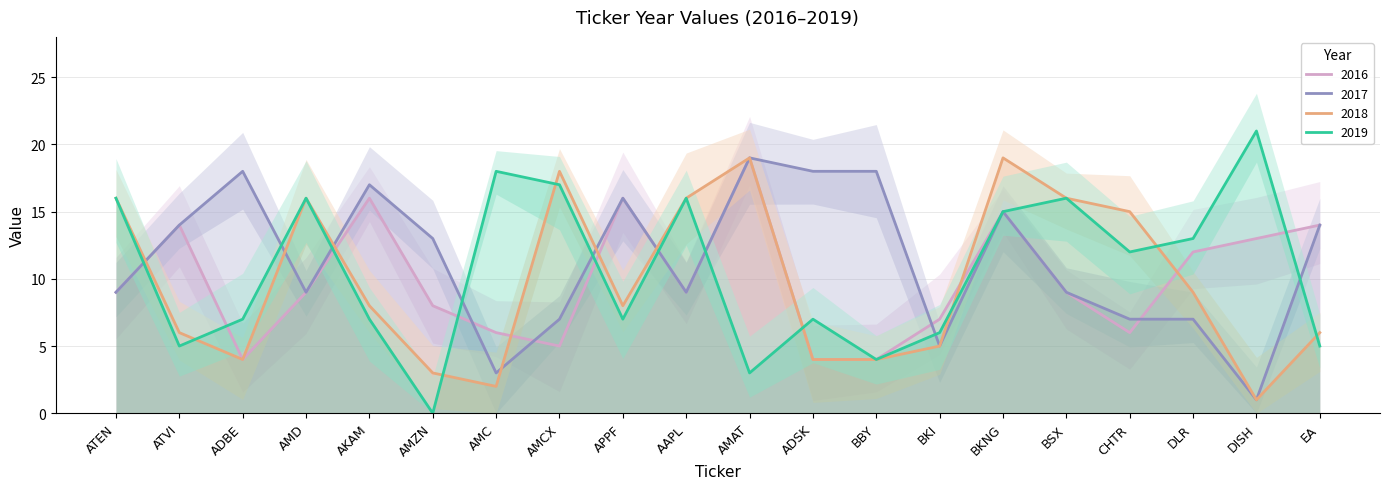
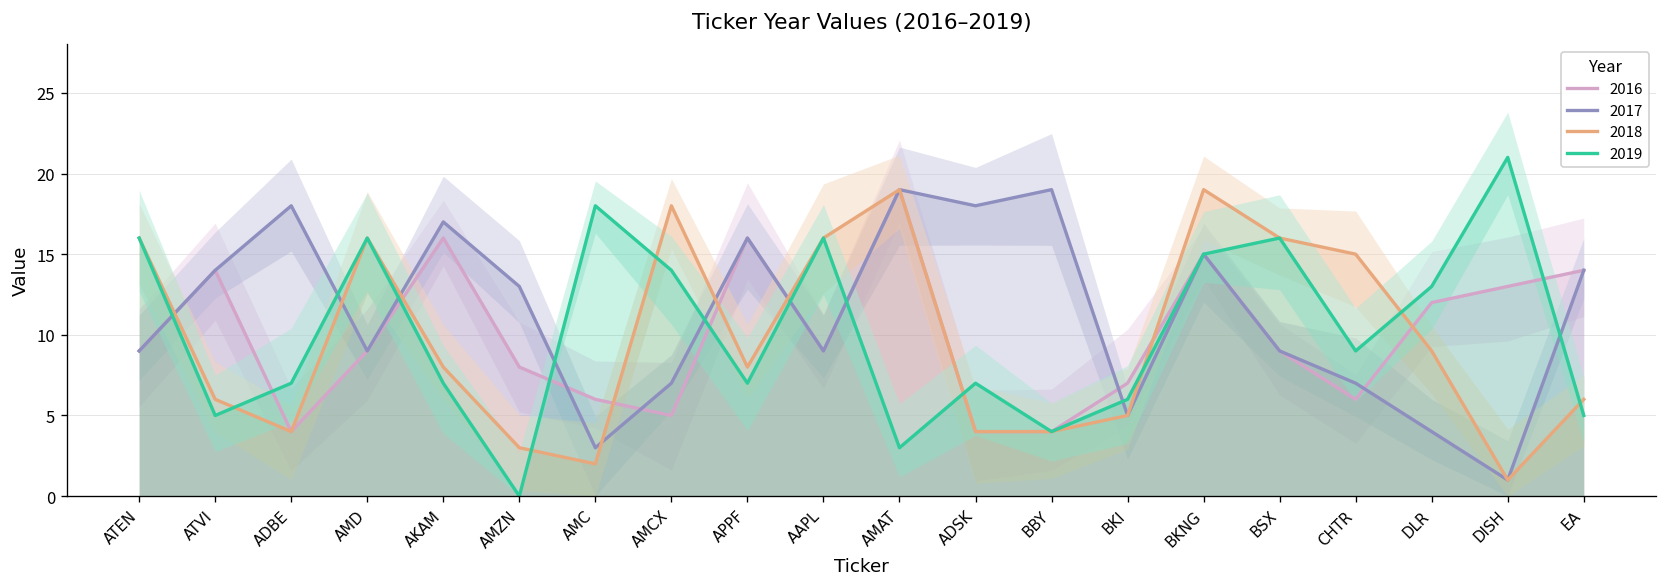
2019, AMCX: 17 -> 14
2017, BBY: 18 -> 19
2019, CHTR: 12 -> 9
2017, DLR: 7 -> 4
